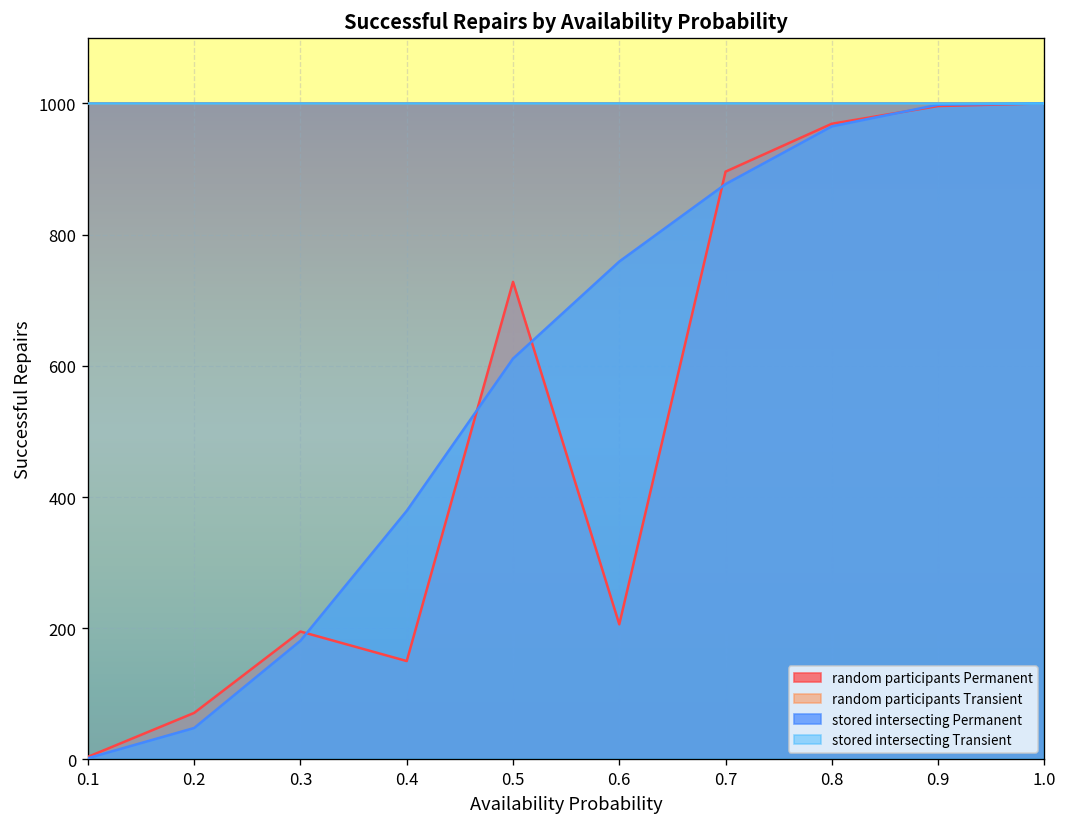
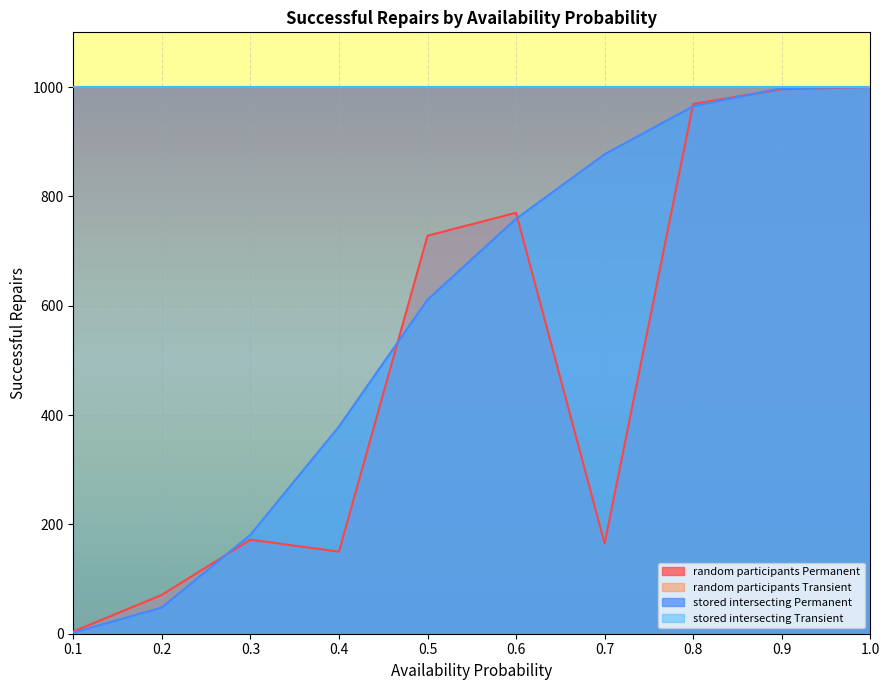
random participants Permanent, 0.3: 200 -> 170
random participants Permanent, 0.6: 210 -> 770
random participants Permanent, 0.7: 900 -> 170
